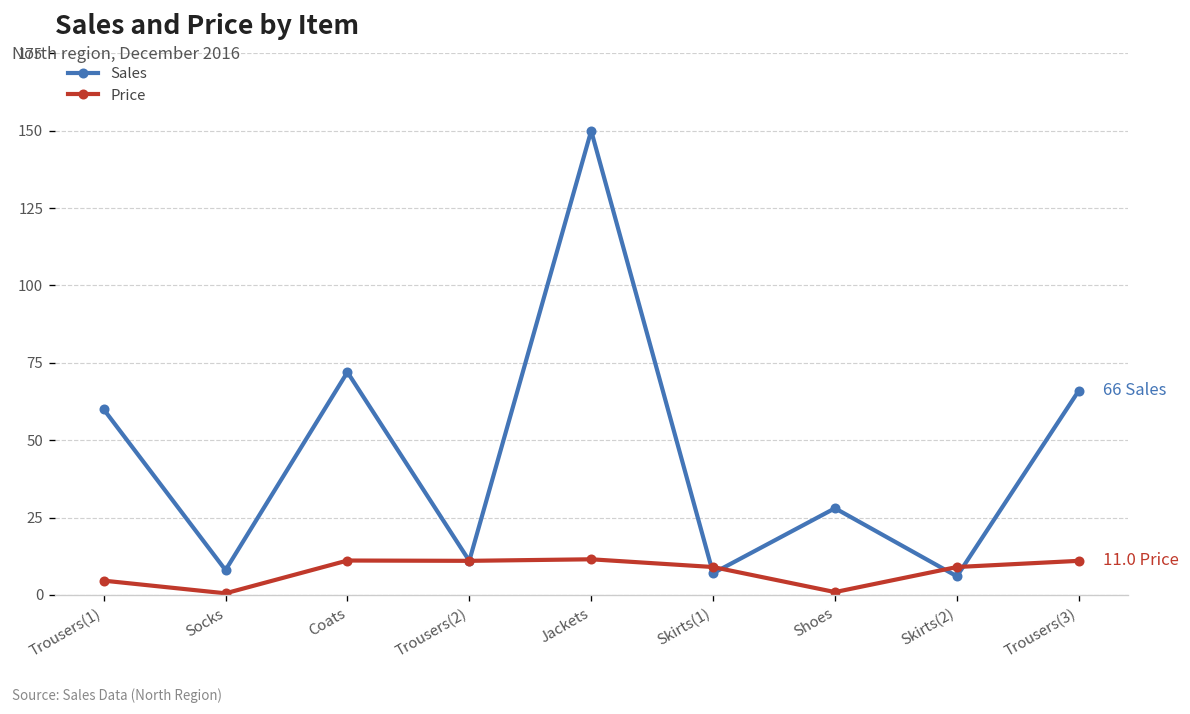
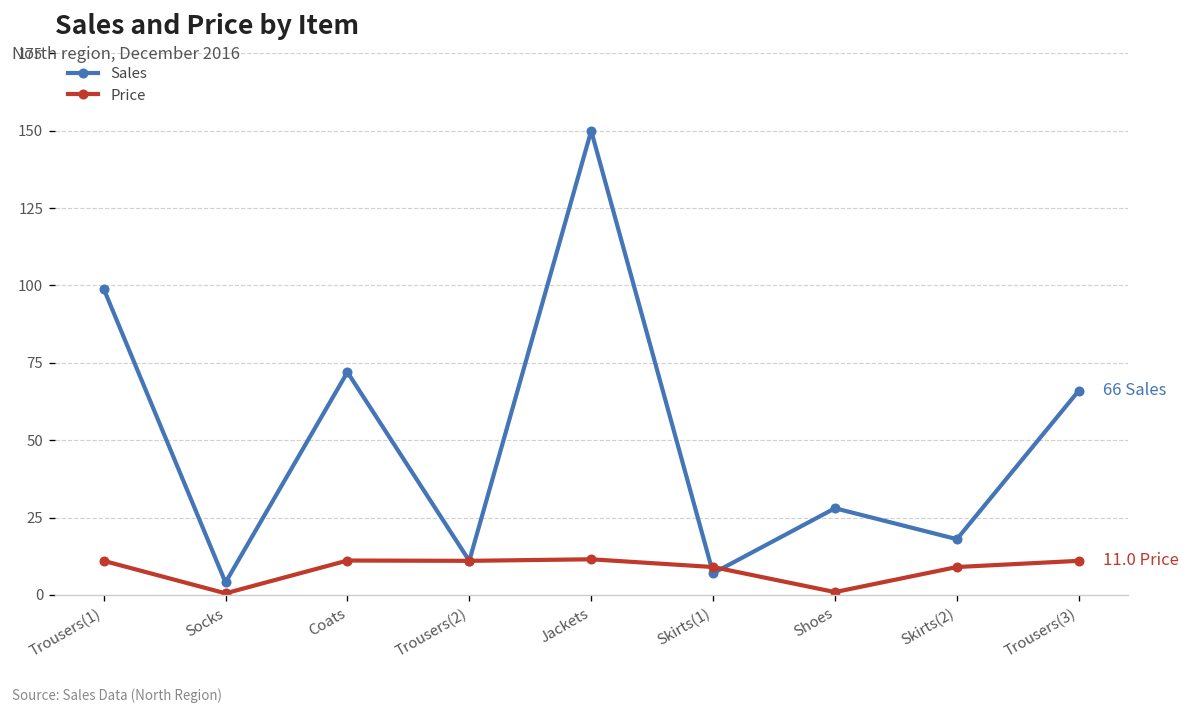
Sales, Trousers(1): 60 -> 99
Price, Trousers(1): 5 -> 11
Sales, Socks: 8 -> 4
Sales, Skirts(2): 6 -> 18
